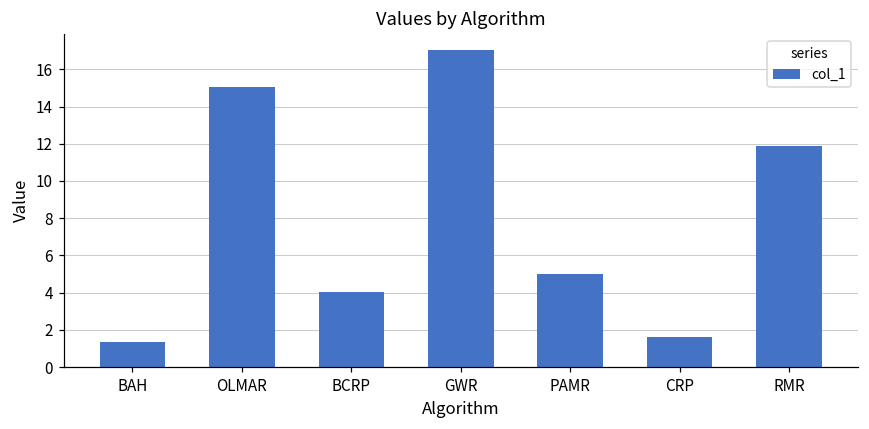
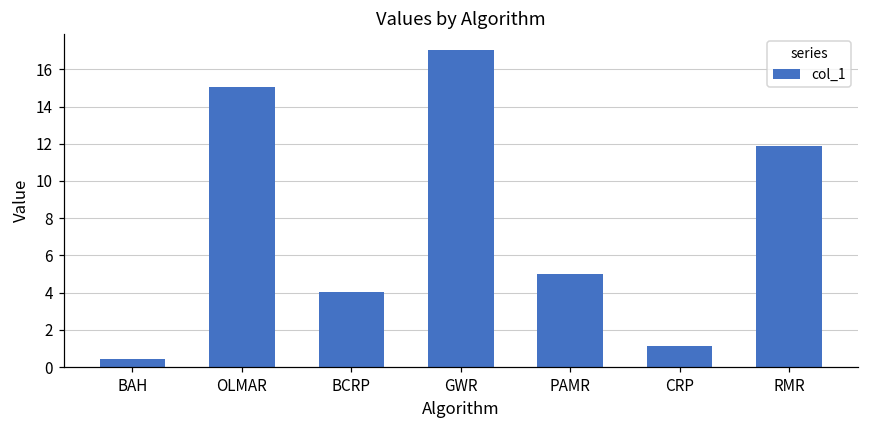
BAH: 1.3 -> 0.4
CRP: 1.6 -> 1.1
